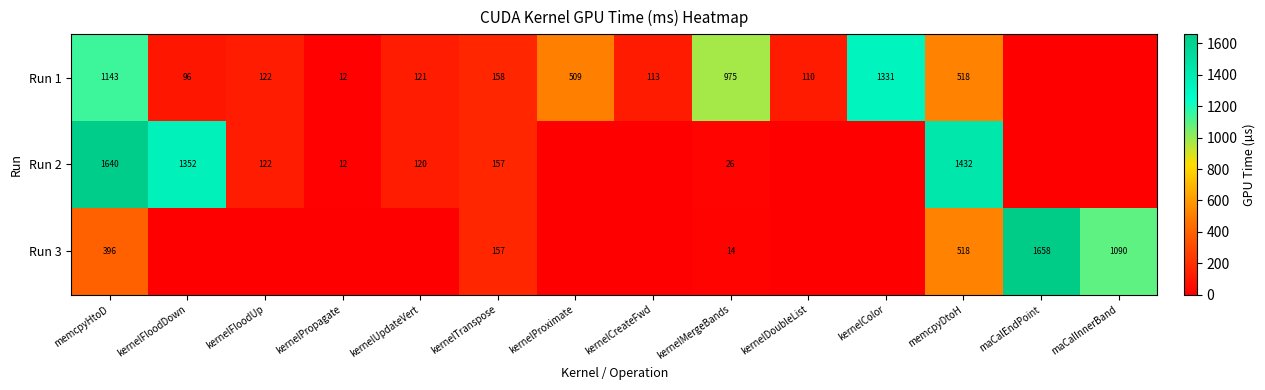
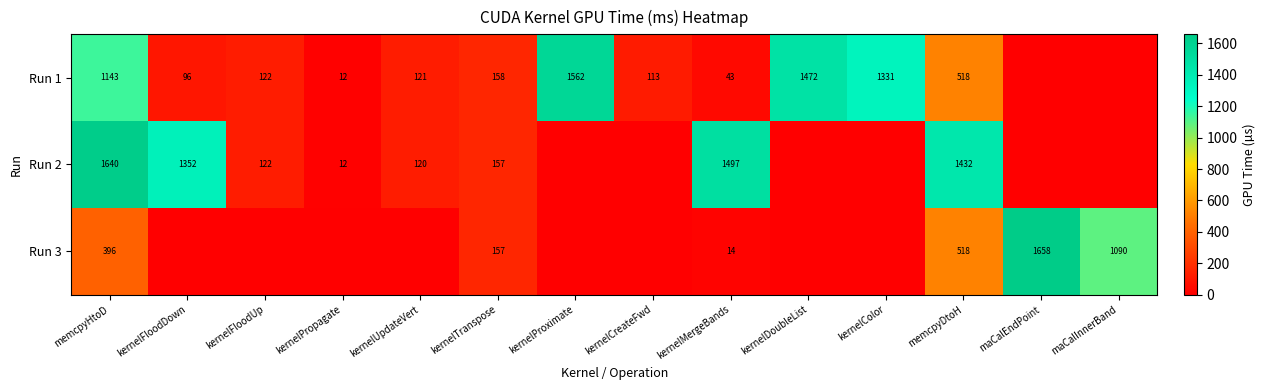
Run 1, kernelProximate: 509 -> 1562
Run 1, kernelMergeBands: 975 -> 43
Run 1, kernelDoubleList: 110 -> 1472
Run 2, kernelMergeBands: 26 -> 1497
